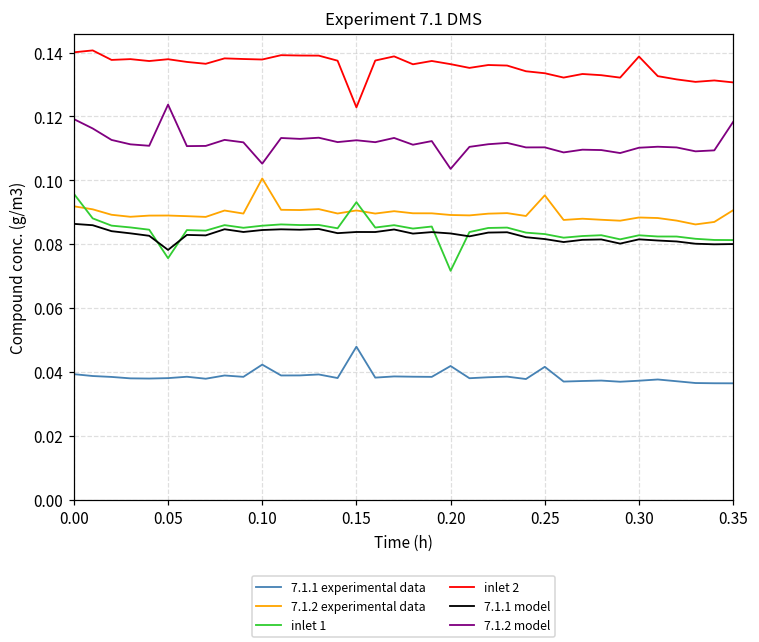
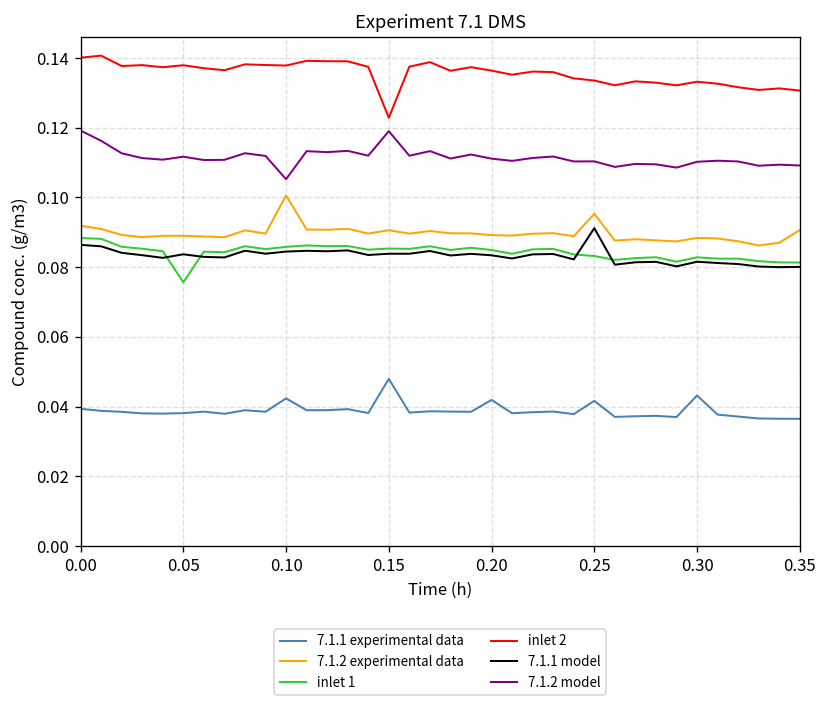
inlet 1, 0.00: 0.096 -> 0.088
7.1.1 model, 0.05: 0.078 -> 0.084
7.1.2 model, 0.05: 0.124 -> 0.112
inlet 1, 0.15: 0.093 -> 0.085
7.1.2 model, 0.15: 0.113 -> 0.119
inlet 1, 0.20: 0.072 -> 0.085
7.1.2 model, 0.20: 0.104 -> 0.111
7.1.1 model, 0.25: 0.082 -> 0.091
7.1.1 experimental data, 0.30: 0.037 -> 0.043
inlet 2, 0.30: 0.139 -> 0.133
7.1.2 model, 0.35: 0.118 -> 0.109
